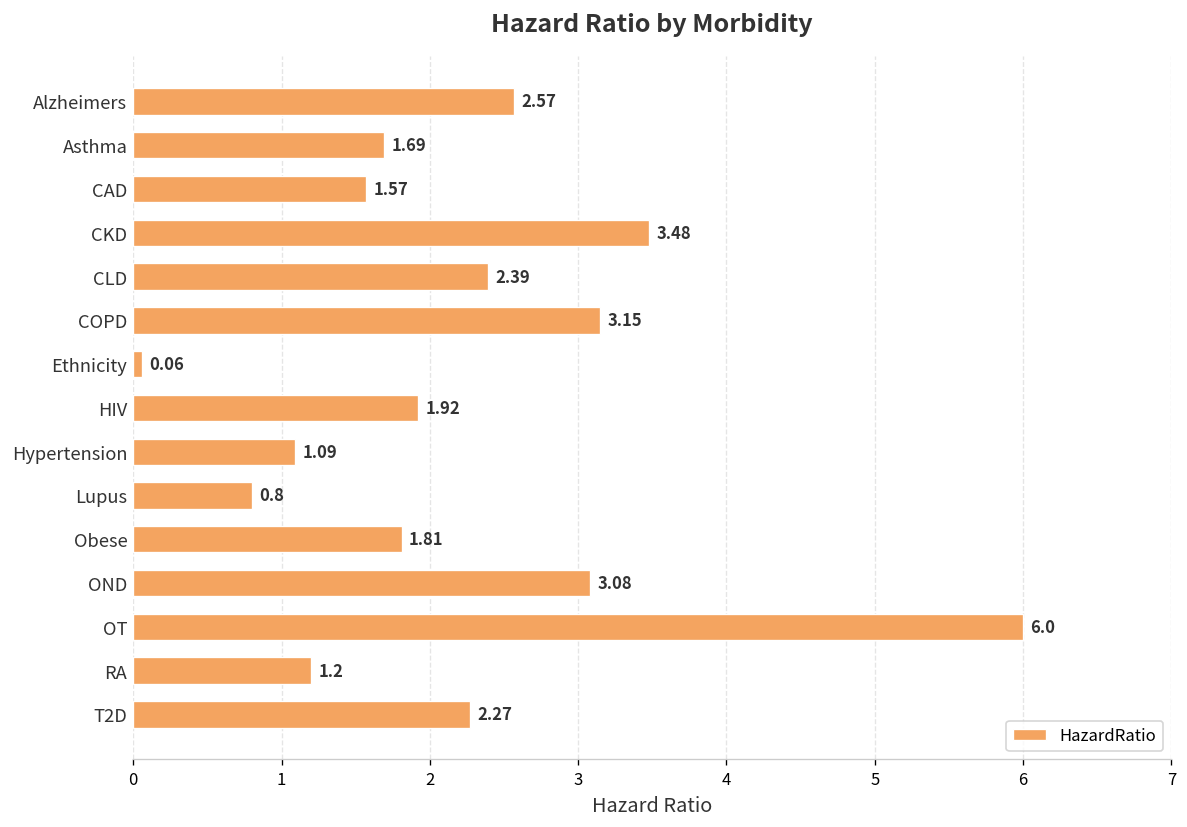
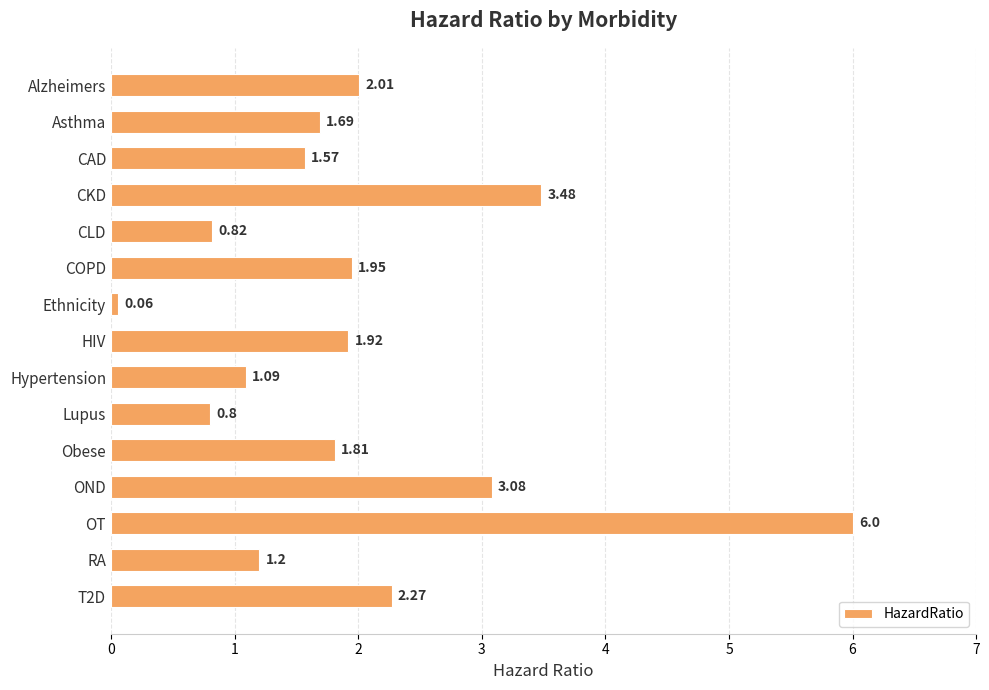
Alzheimers: 2.57 -> 2.01
CLD: 2.39 -> 0.82
COPD: 3.15 -> 1.95
